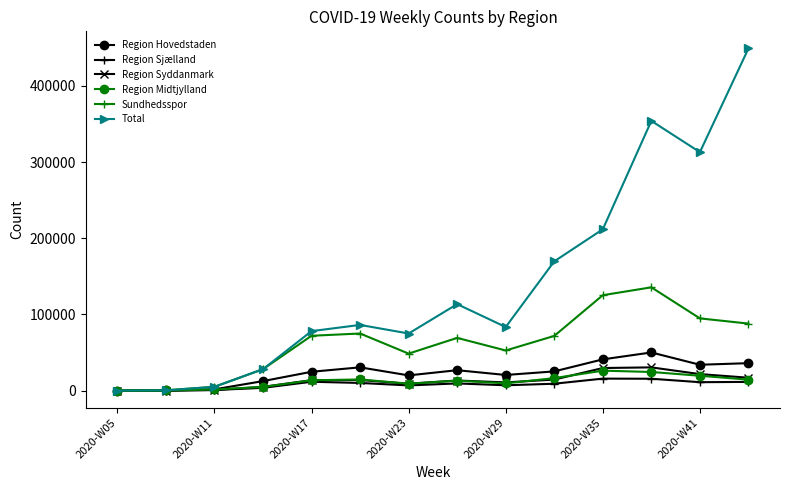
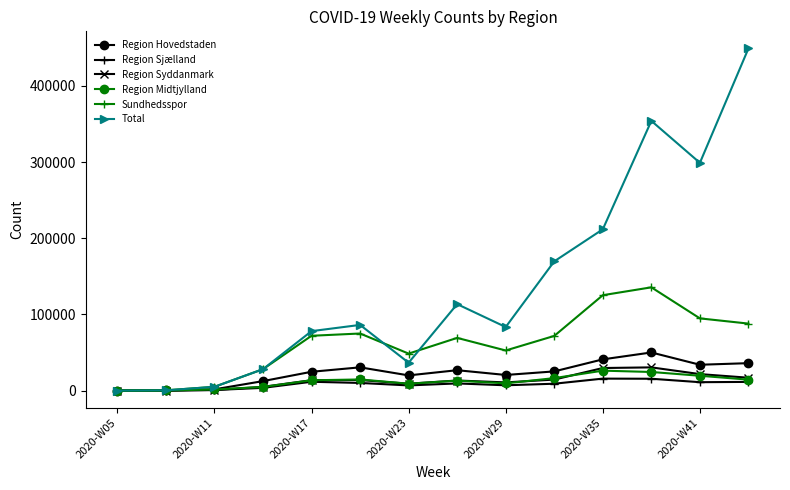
Total, 2020-W23: 70000 -> 40000
Total, 2020-W41: 310000 -> 300000
